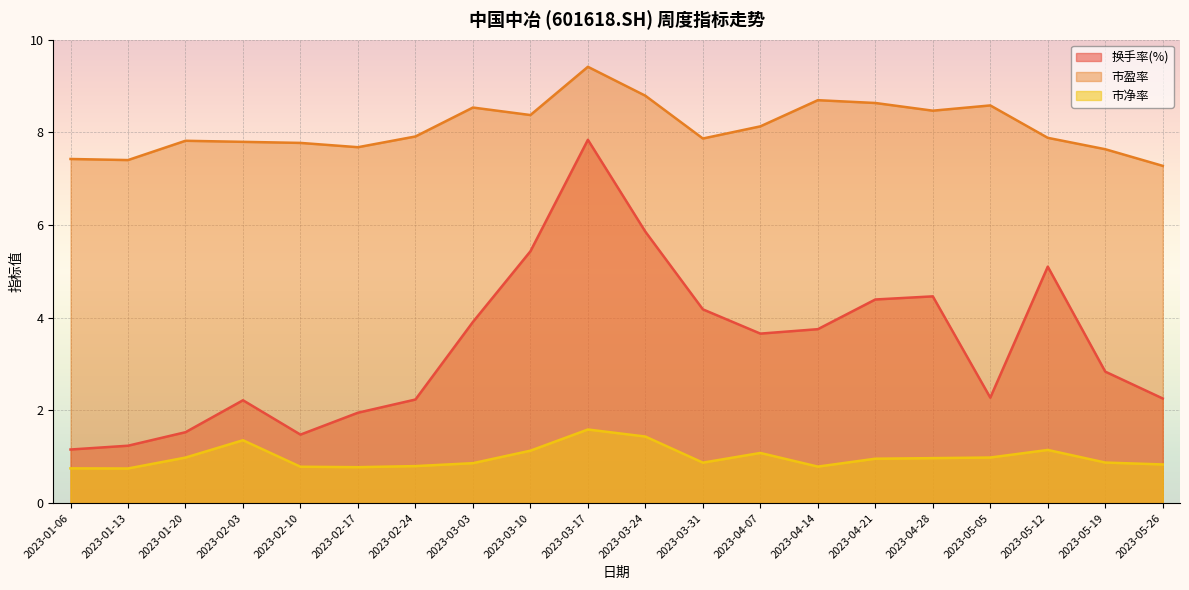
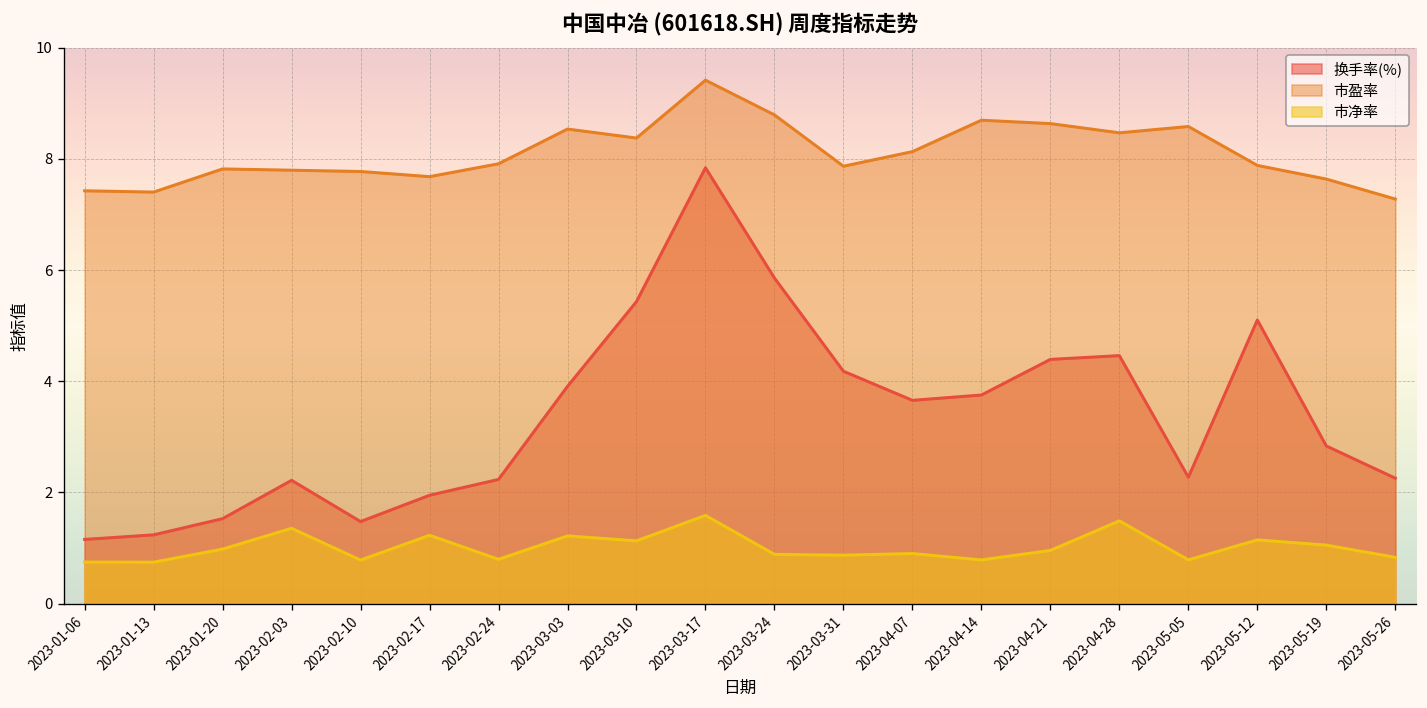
市净率, 2023-02-17: 0.8 -> 1.2
市净率, 2023-03-03: 0.9 -> 1.2
市净率, 2023-03-24: 1.4 -> 0.9
市净率, 2023-04-07: 1.1 -> 0.9
市净率, 2023-04-28: 1.0 -> 1.5
市净率, 2023-05-05: 1.0 -> 0.8
市净率, 2023-05-19: 0.9 -> 1.1
